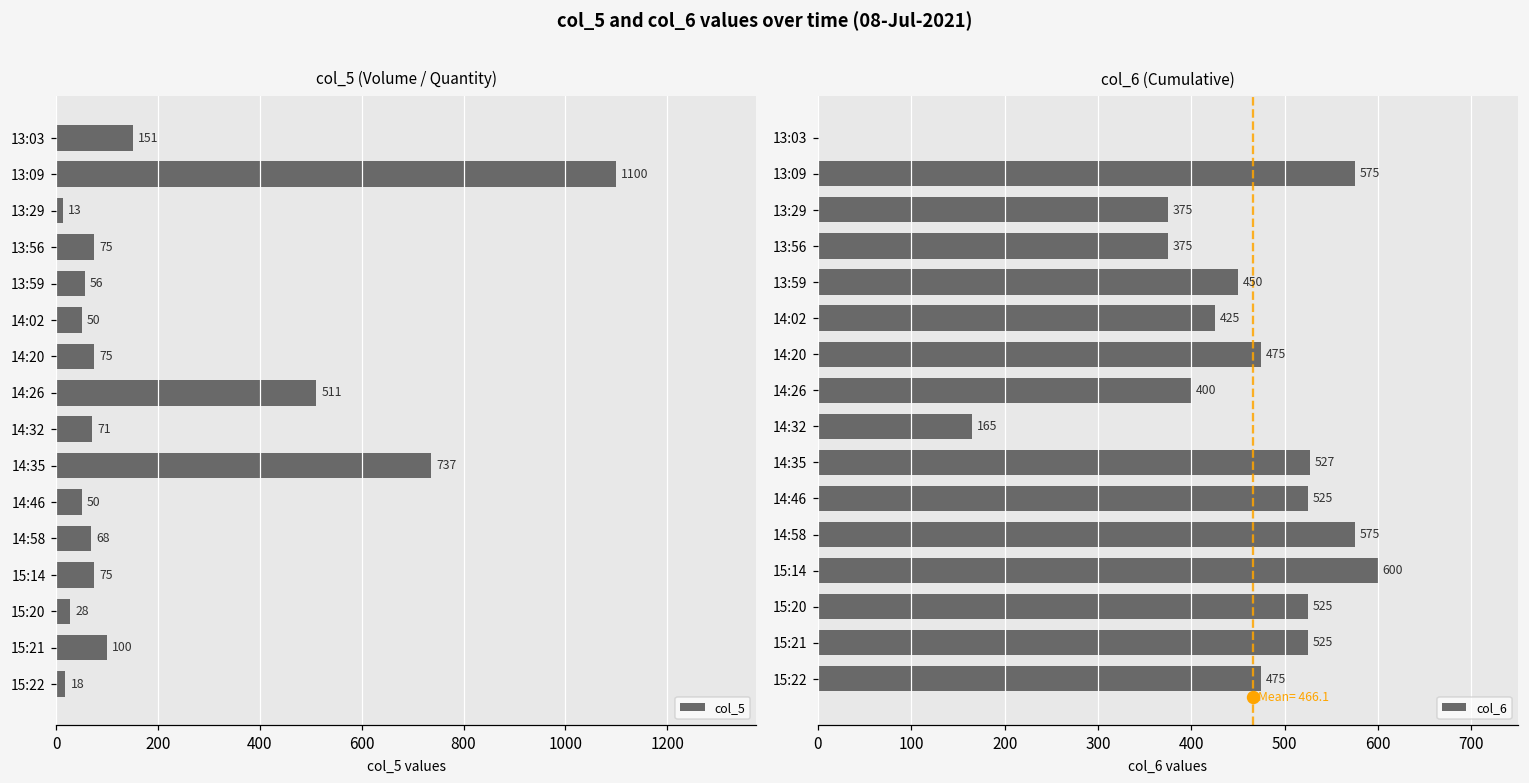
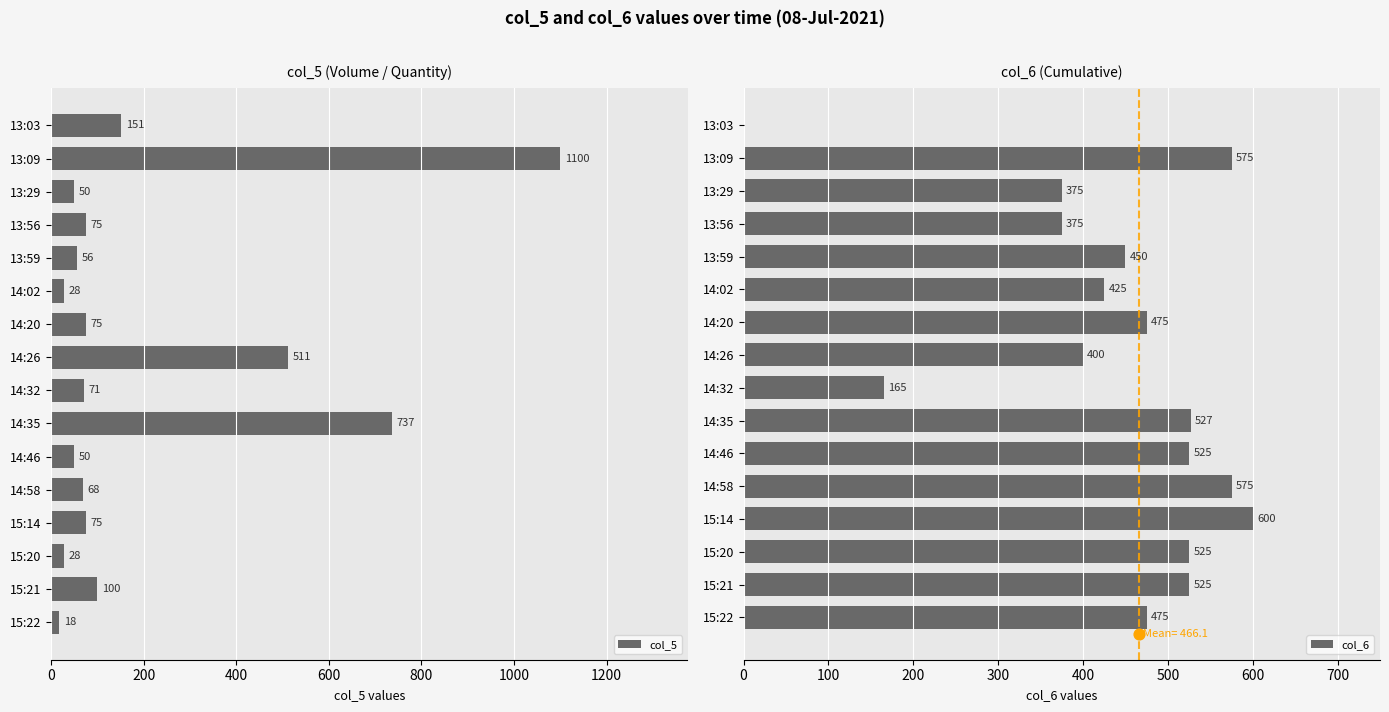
col_5 (Volume / Quantity), 13:29: 13 -> 50
col_5 (Volume / Quantity), 14:02: 50 -> 28
